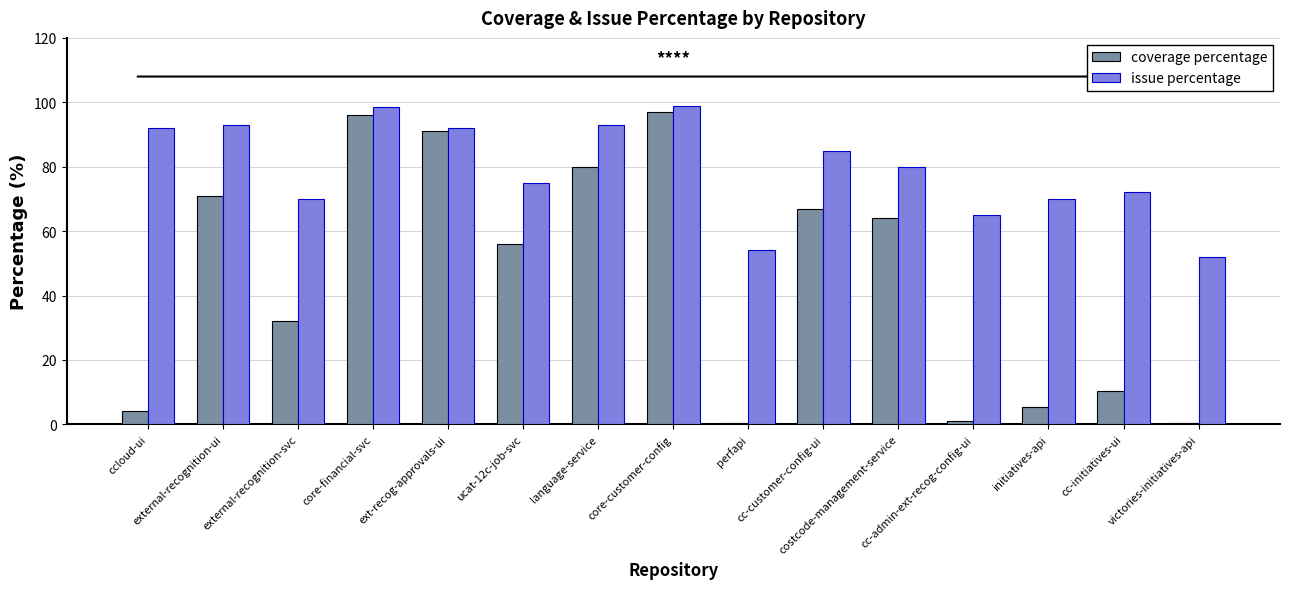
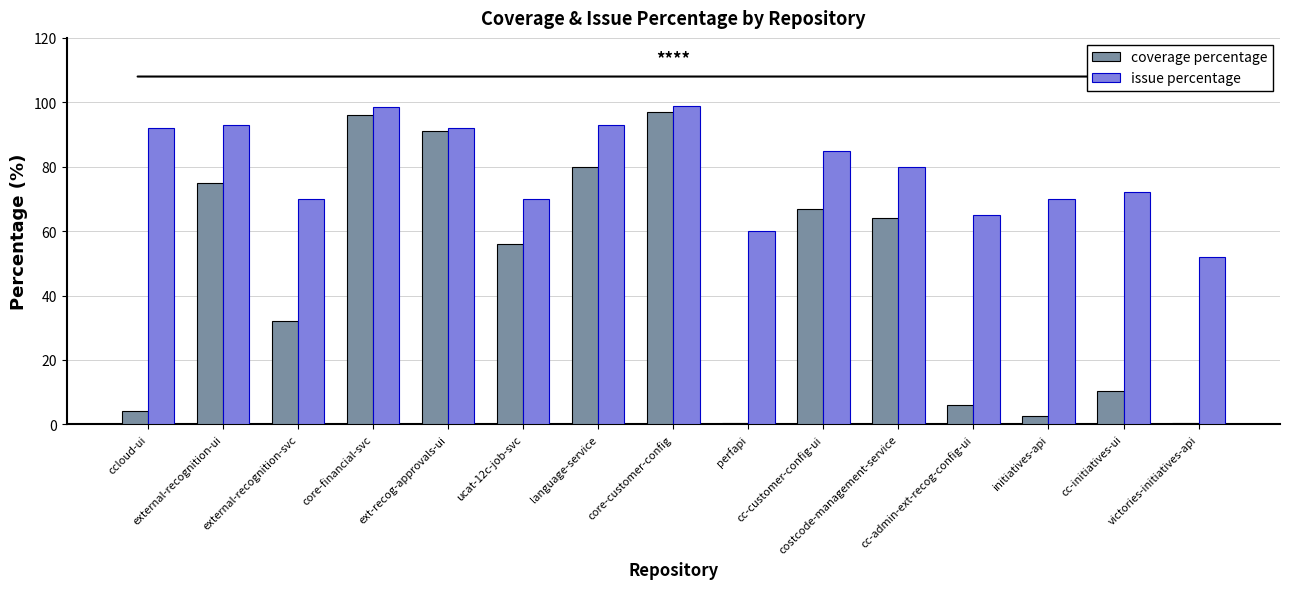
coverage percentage, external-recognition-ui: 71 -> 75
issue percentage, ucat-12c-job-svc: 75 -> 70
issue percentage, perfapi: 54 -> 60
coverage percentage, cc-admin-ext-recog-config-ui: 1 -> 6
coverage percentage, initiatives-api: 5 -> 3
